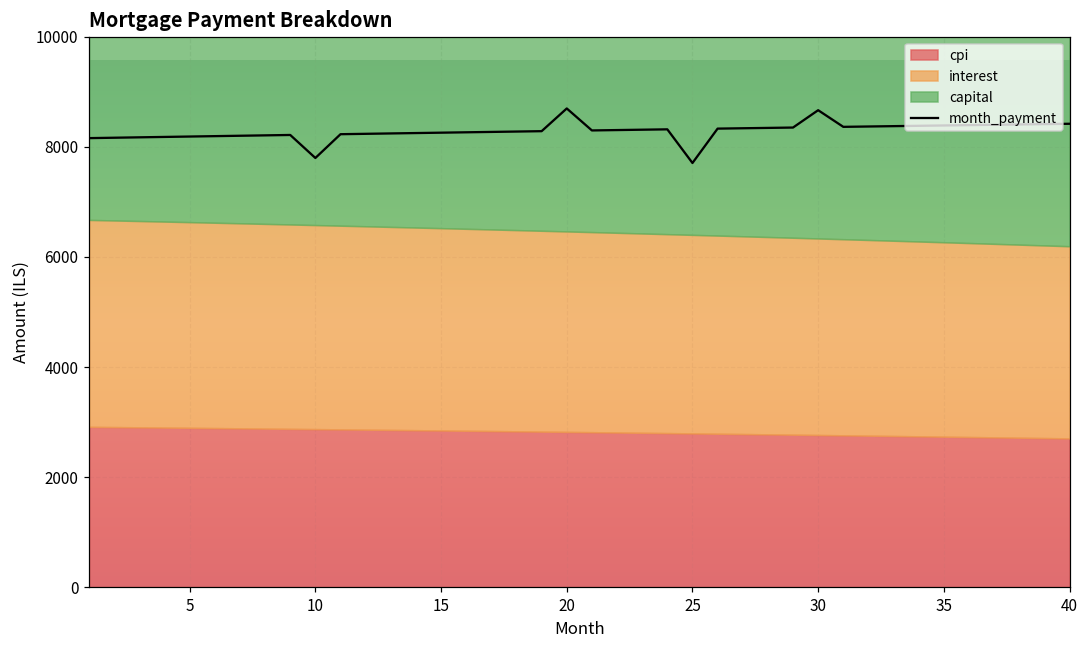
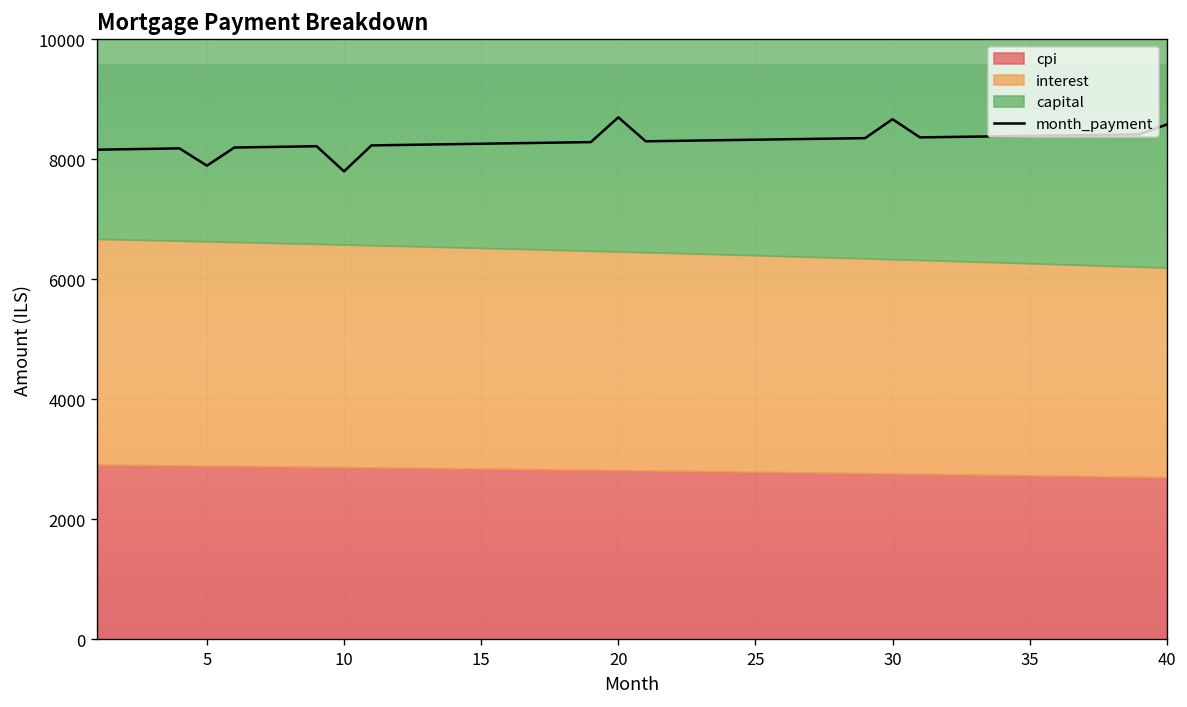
month_payment, 5: 8200 -> 7900
month_payment, 25: 7700 -> 8300
month_payment, 40: 8400 -> 8600
